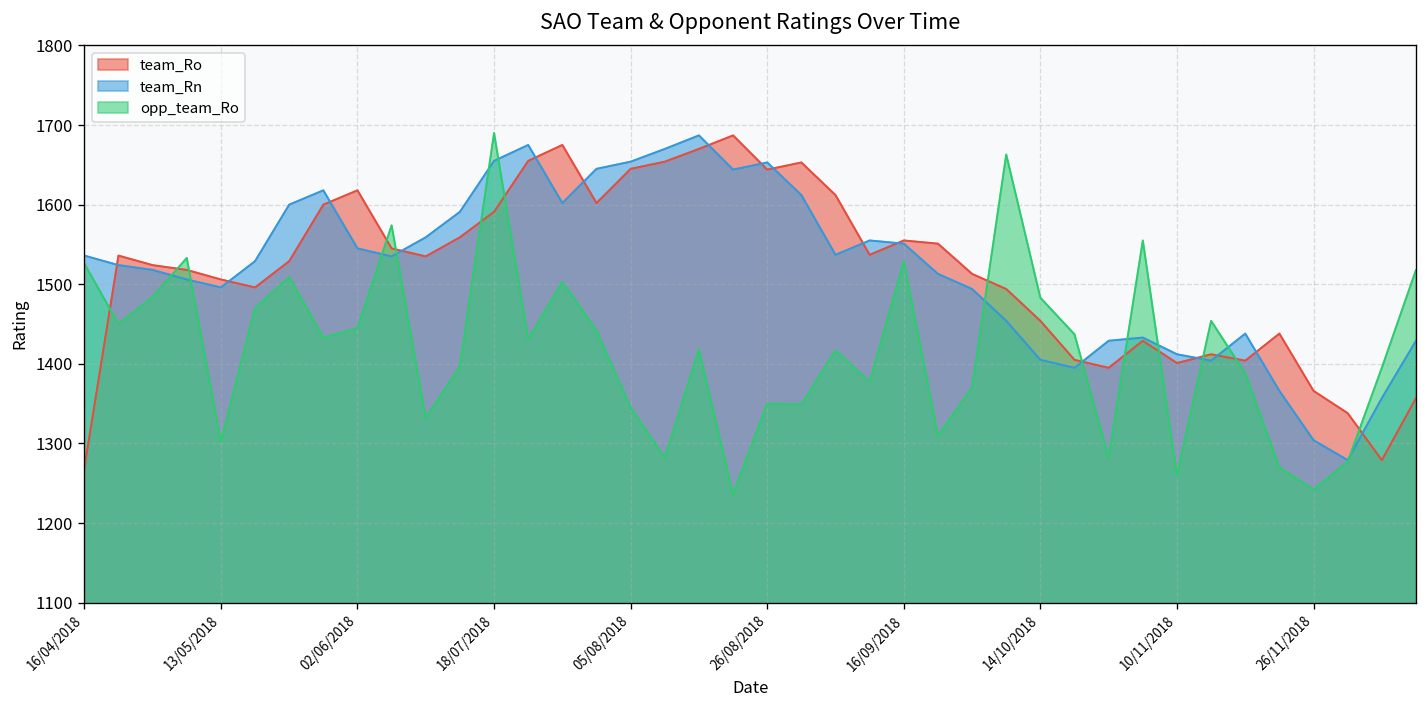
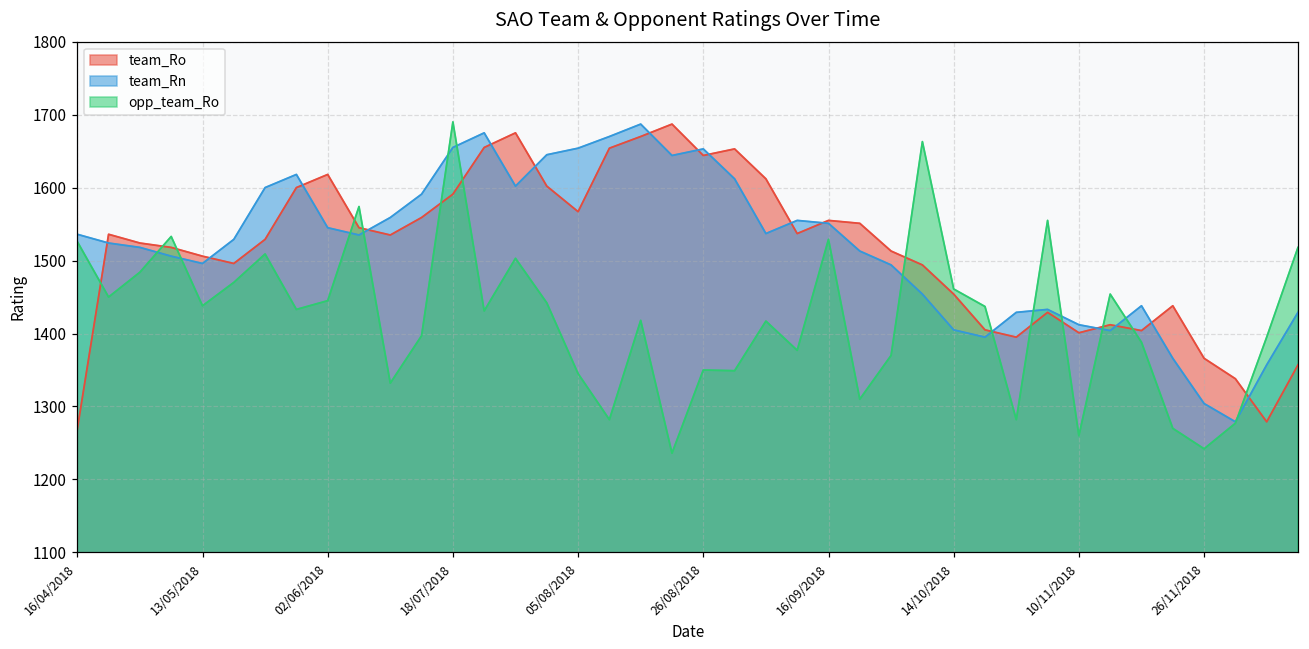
opp_team_Ro, 13/05/2018: 1300 -> 1440
team_Ro, 05/08/2018: 1650 -> 1570
opp_team_Ro, 14/10/2018: 1480 -> 1460
